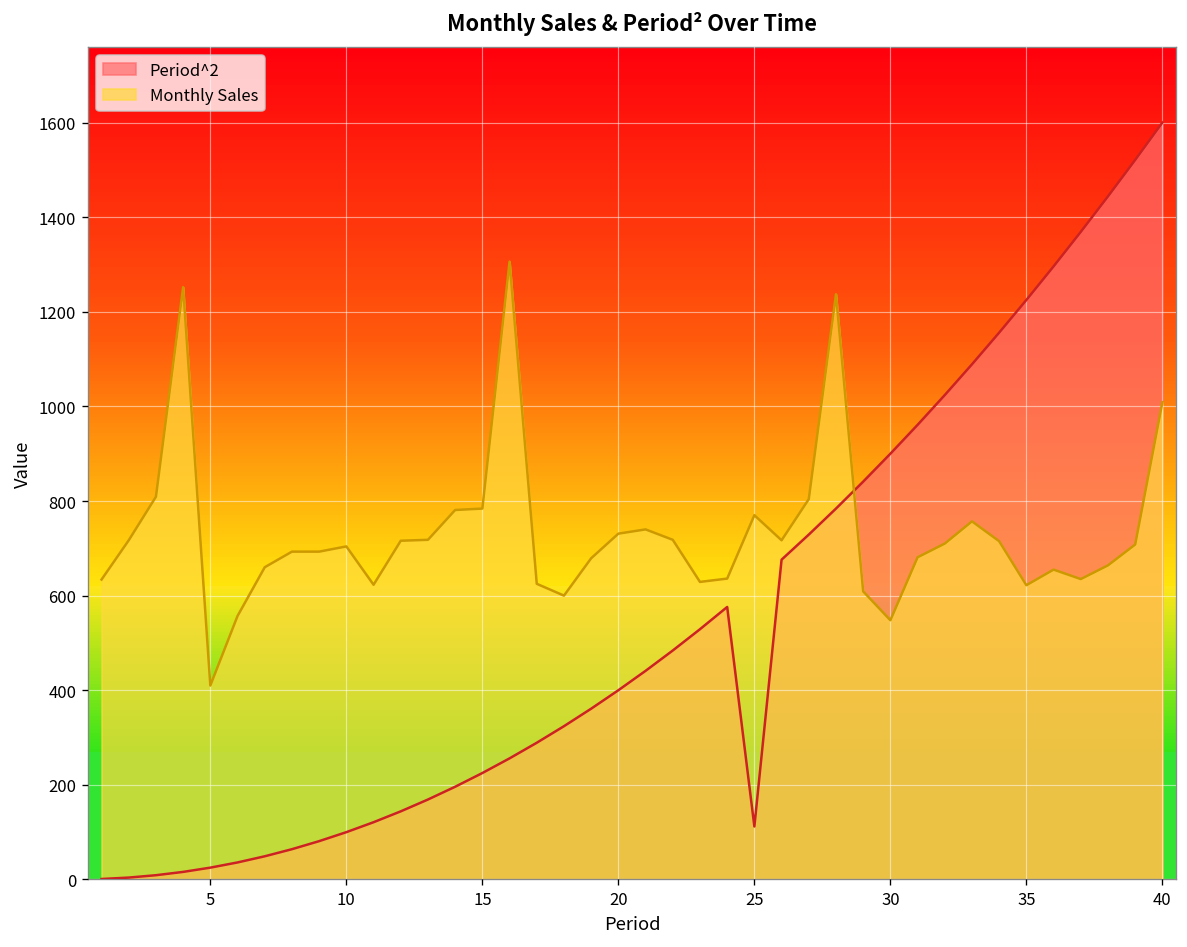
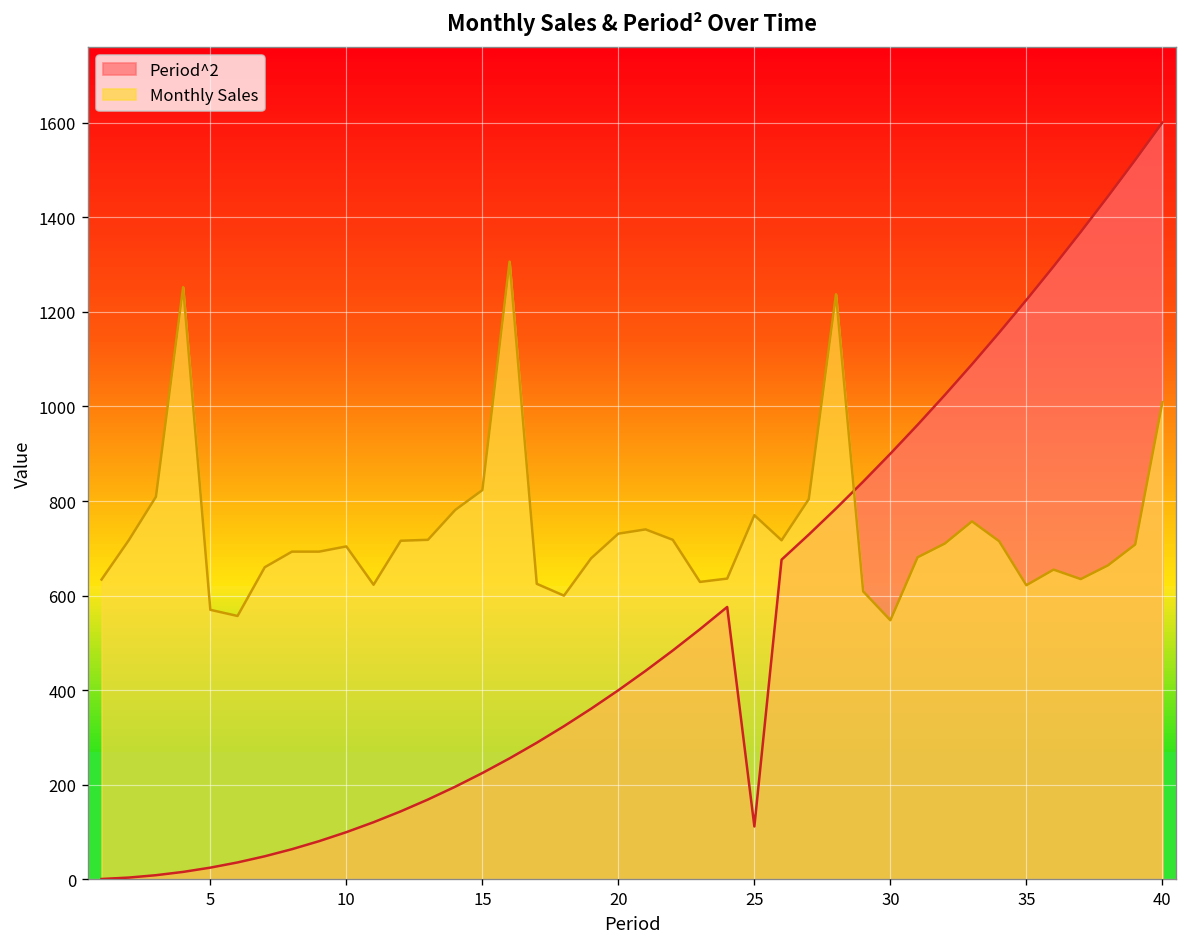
Monthly Sales, 5: 410 -> 570
Monthly Sales, 15: 780 -> 820
